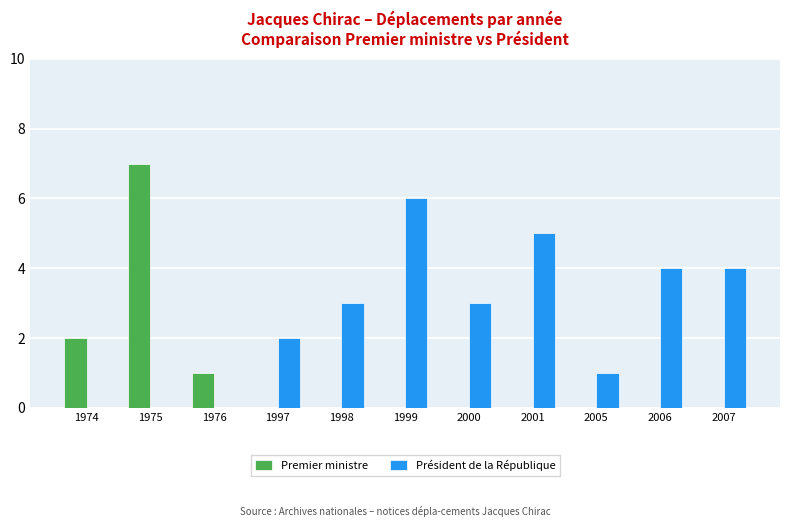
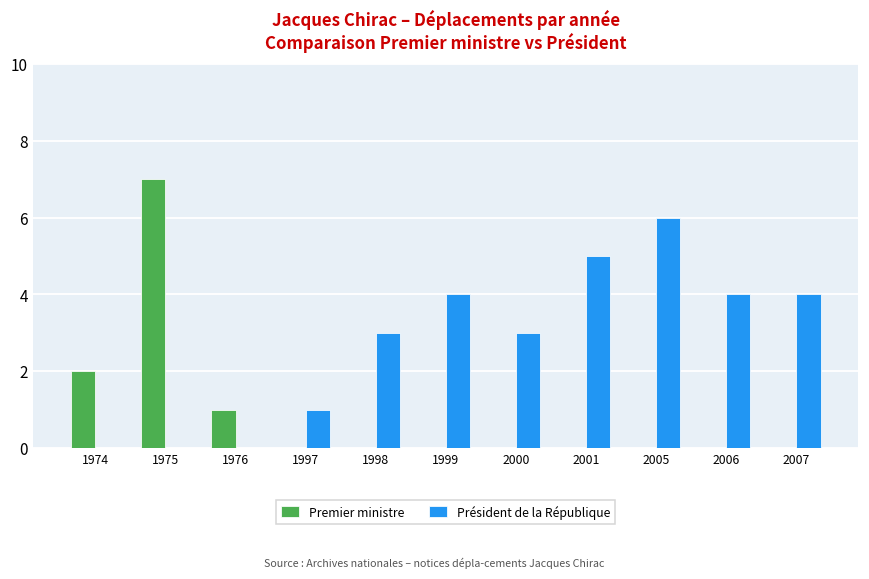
Président de la République, 1997: 2 -> 1
Président de la République, 1999: 6 -> 4
Président de la République, 2005: 1 -> 6
